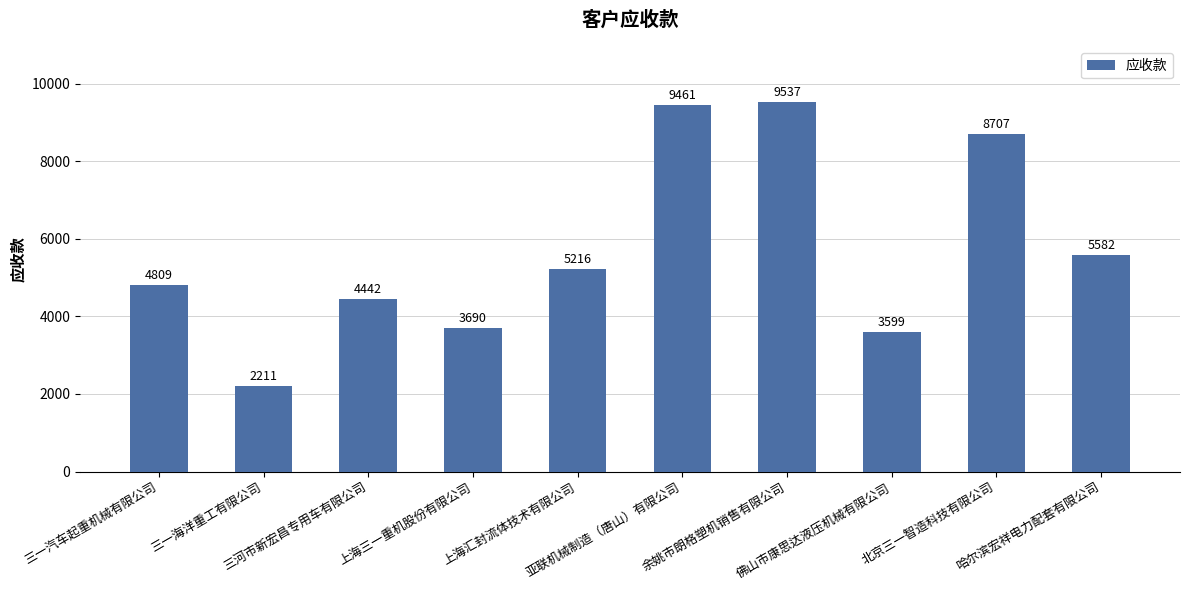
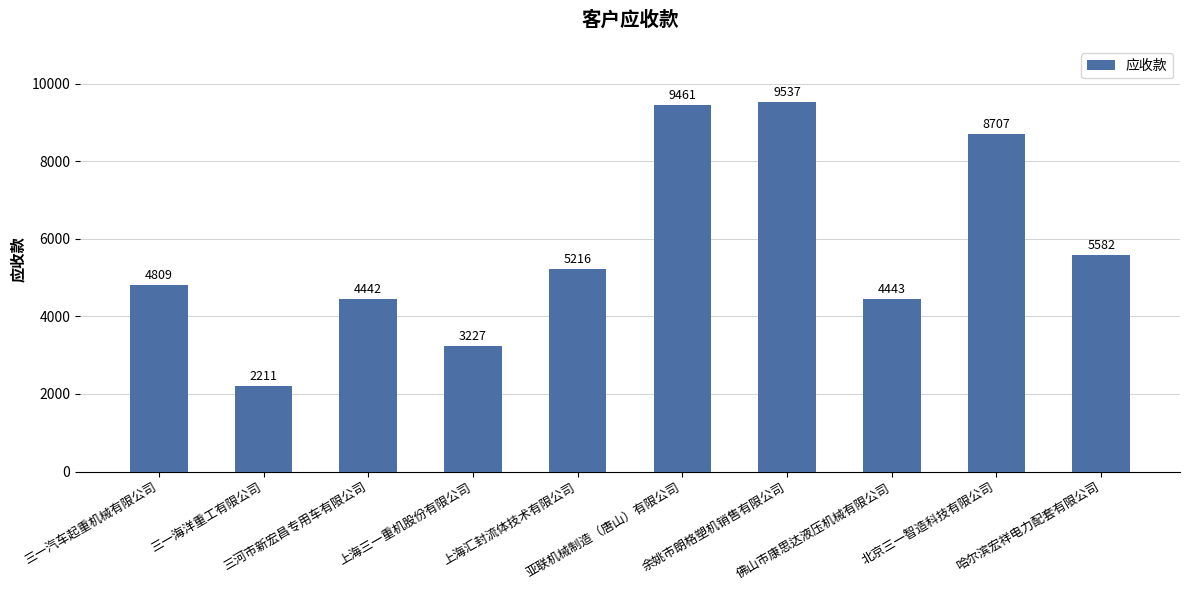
上海三一重机股份有限公司: 3690 -> 3227
佛山市康思达液压机械有限公司: 3599 -> 4443
